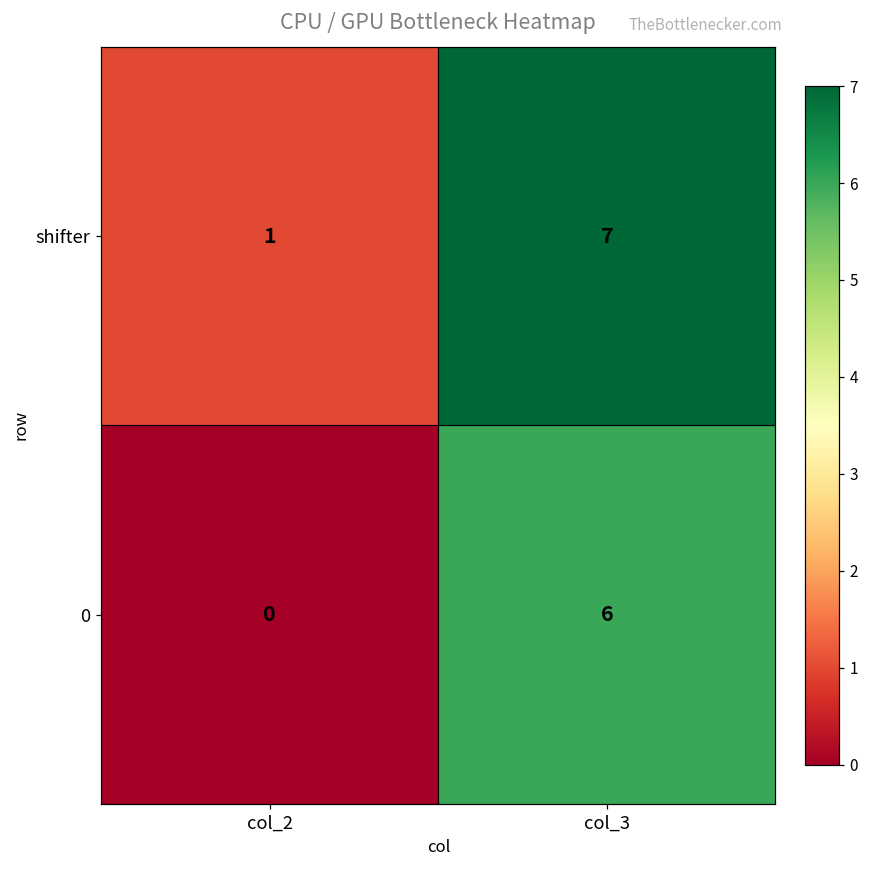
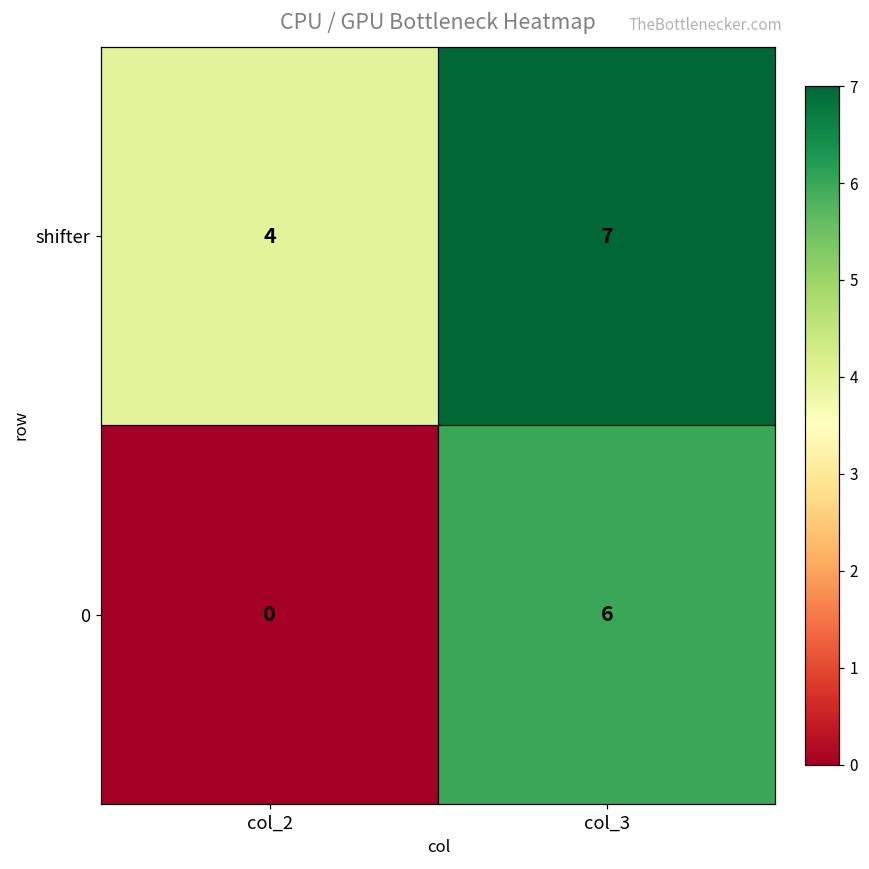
shifter, col_2: 1 -> 4
